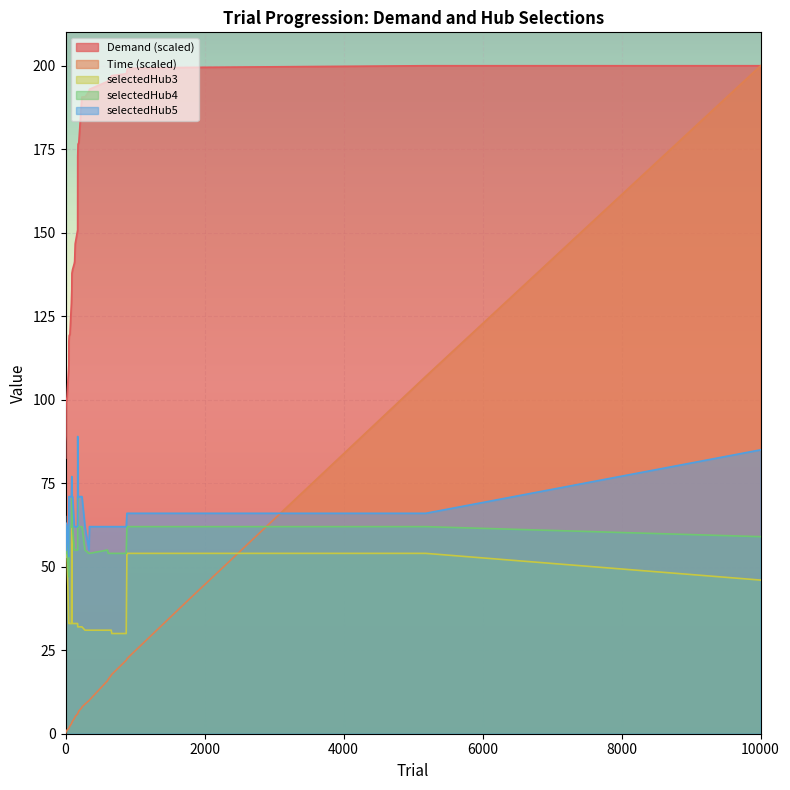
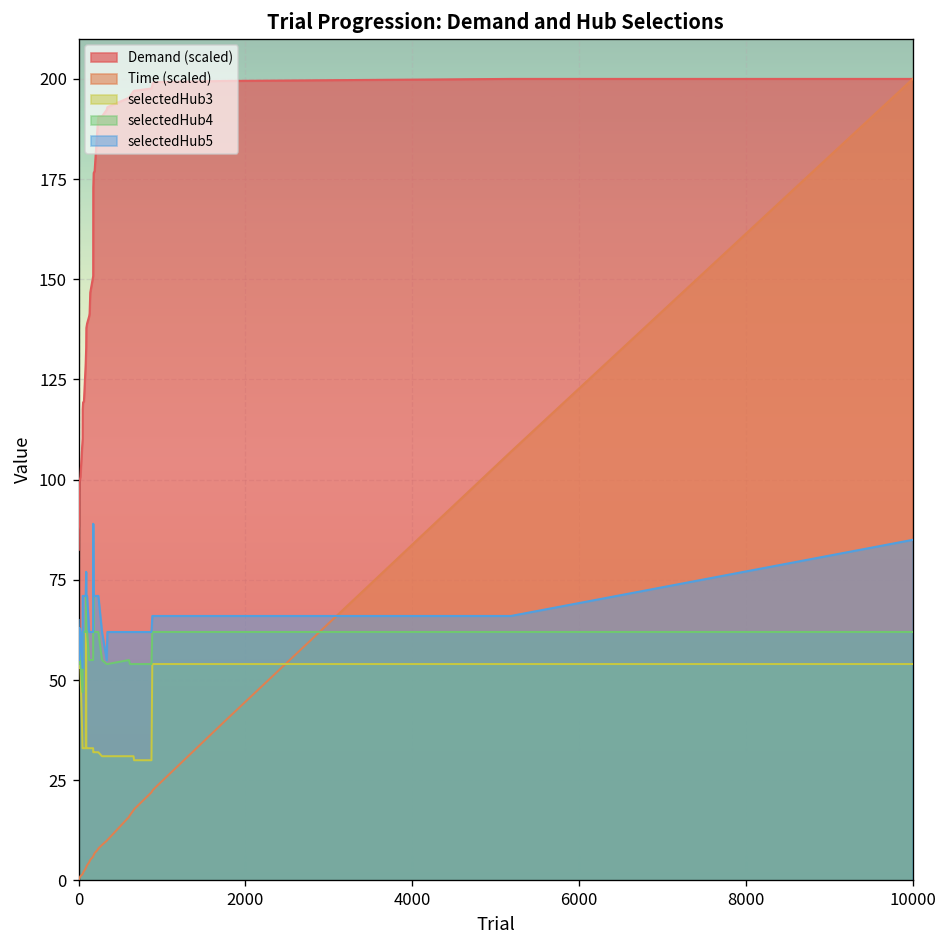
selectedHub3, 10000: 46 -> 54
selectedHub4, 10000: 59 -> 62
